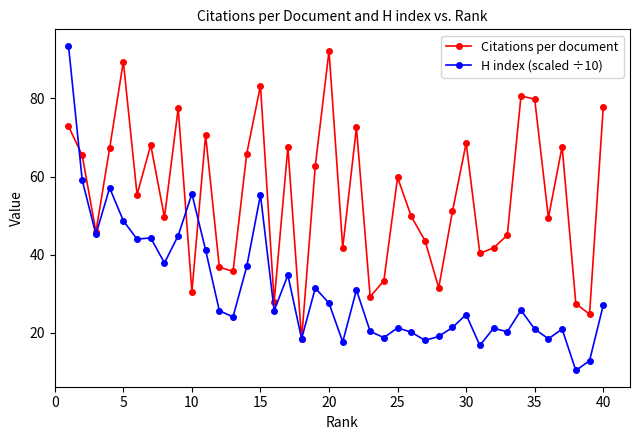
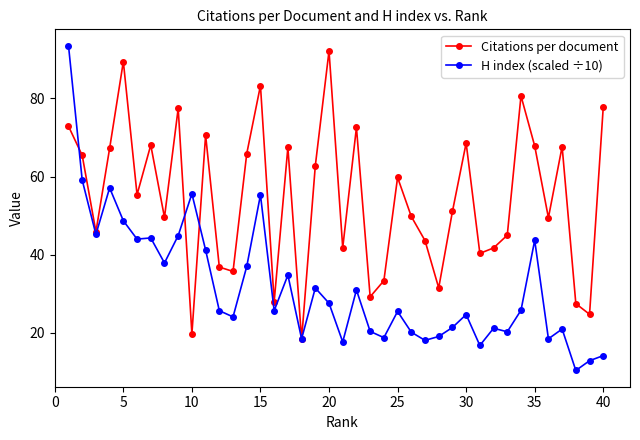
Citations per document, 10: 31 -> 20
H index (scaled ÷10), 25: 21 -> 26
Citations per document, 35: 80 -> 68
H index (scaled ÷10), 35: 21 -> 44
H index (scaled ÷10), 40: 27 -> 14
